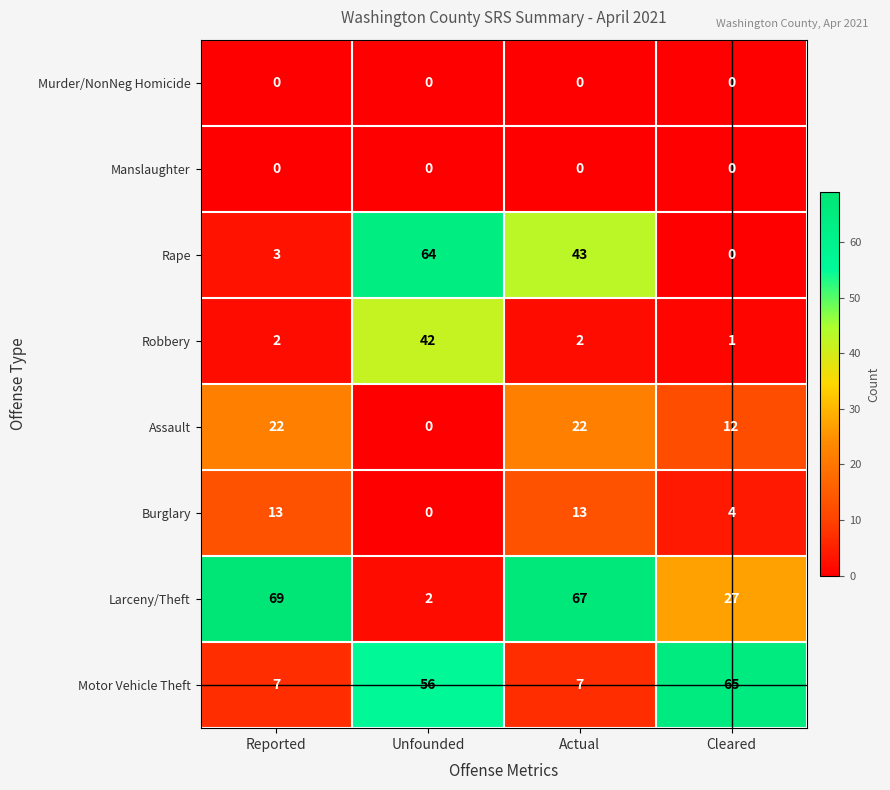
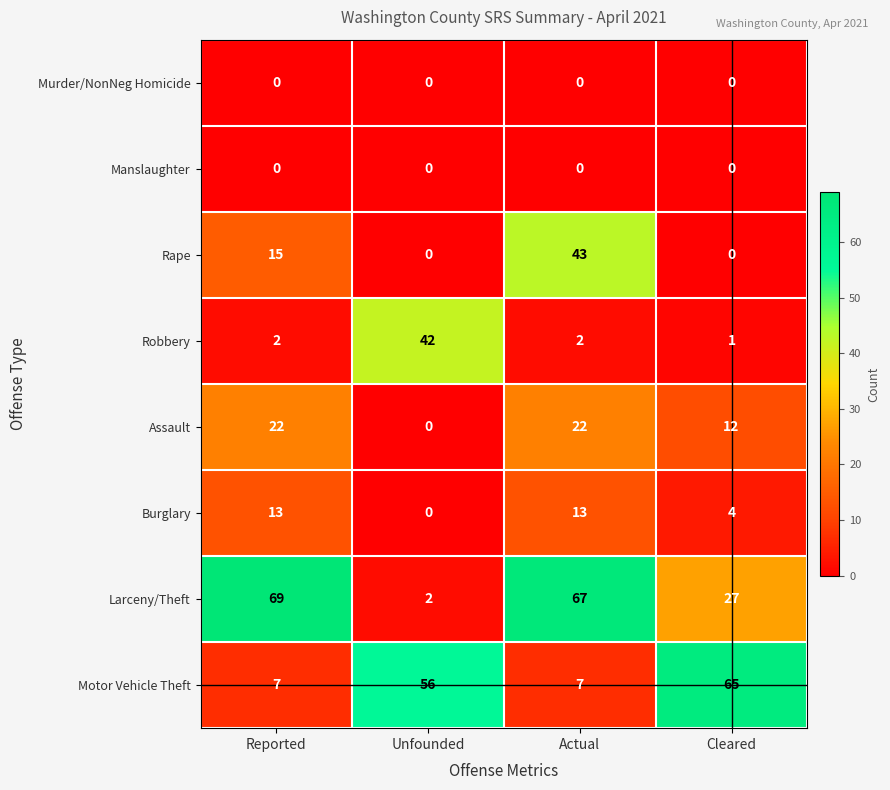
Rape, Reported: 3 -> 15
Rape, Unfounded: 64 -> 0
